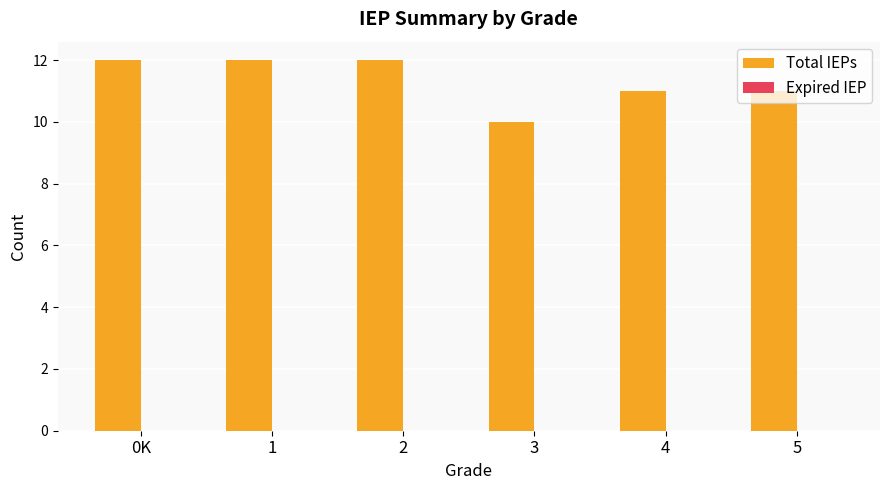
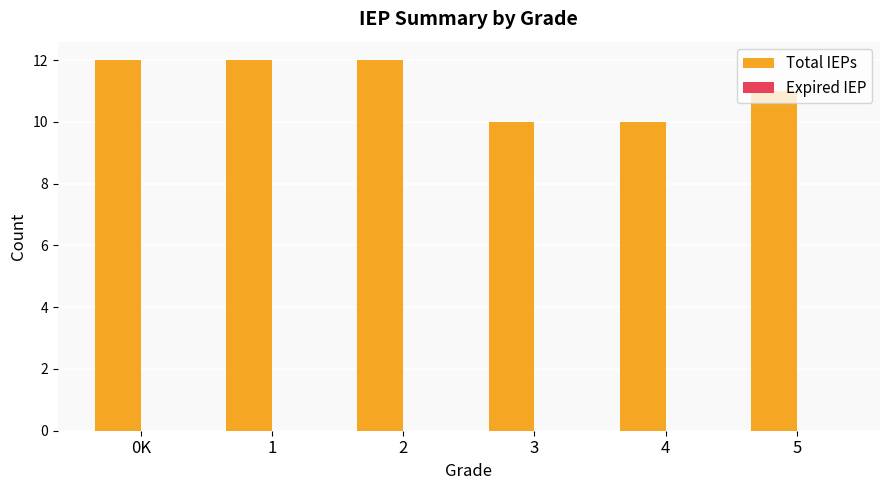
Total IEPs, 4: 11 -> 10
